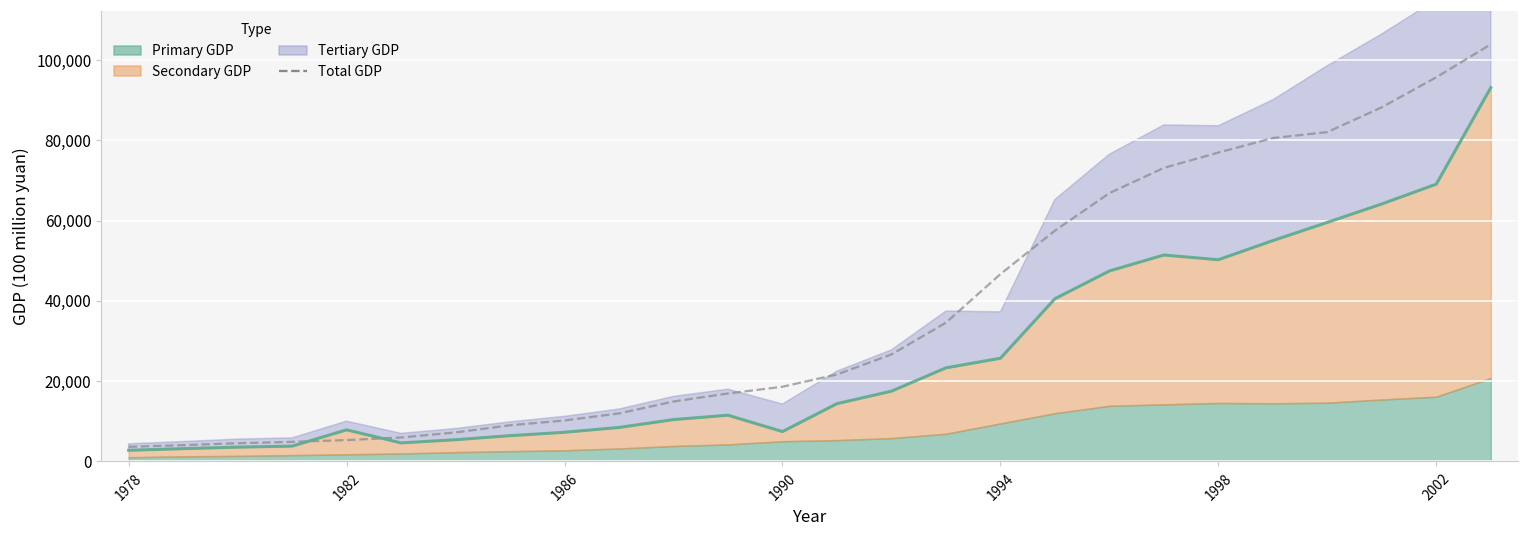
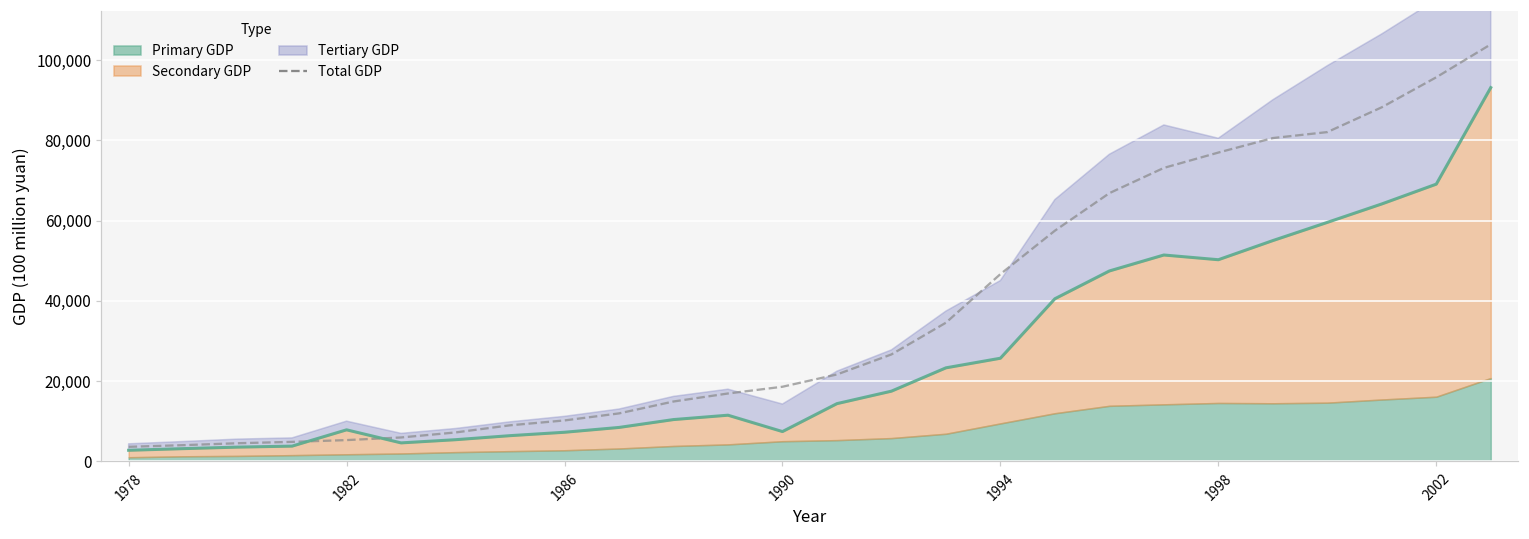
Tertiary GDP, 1994: 12,000 -> 19,000
Tertiary GDP, 1998: 33,000 -> 30,000
